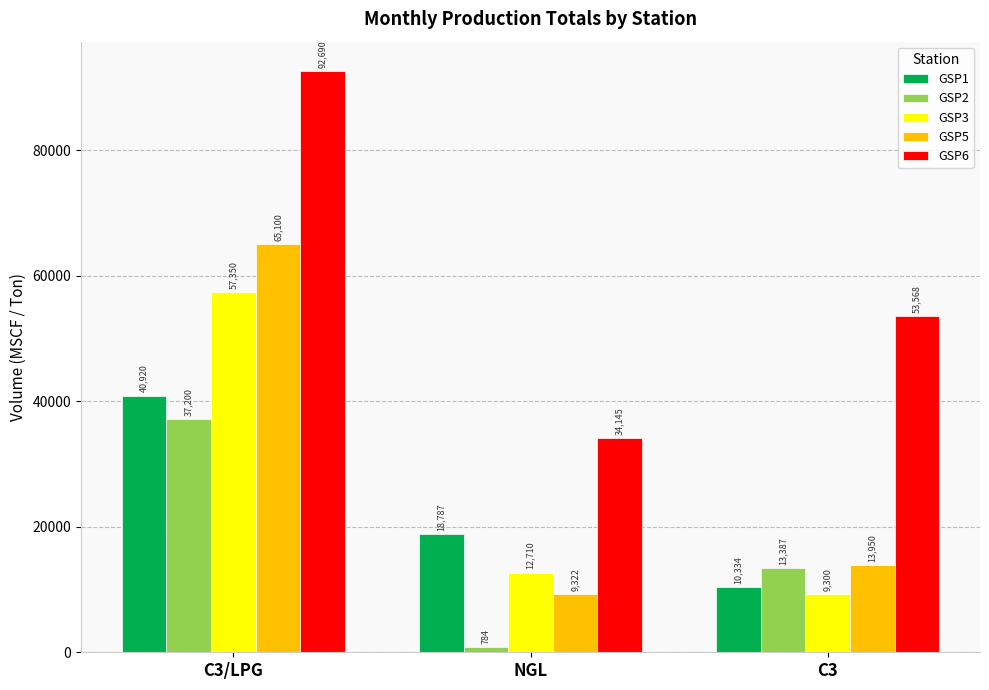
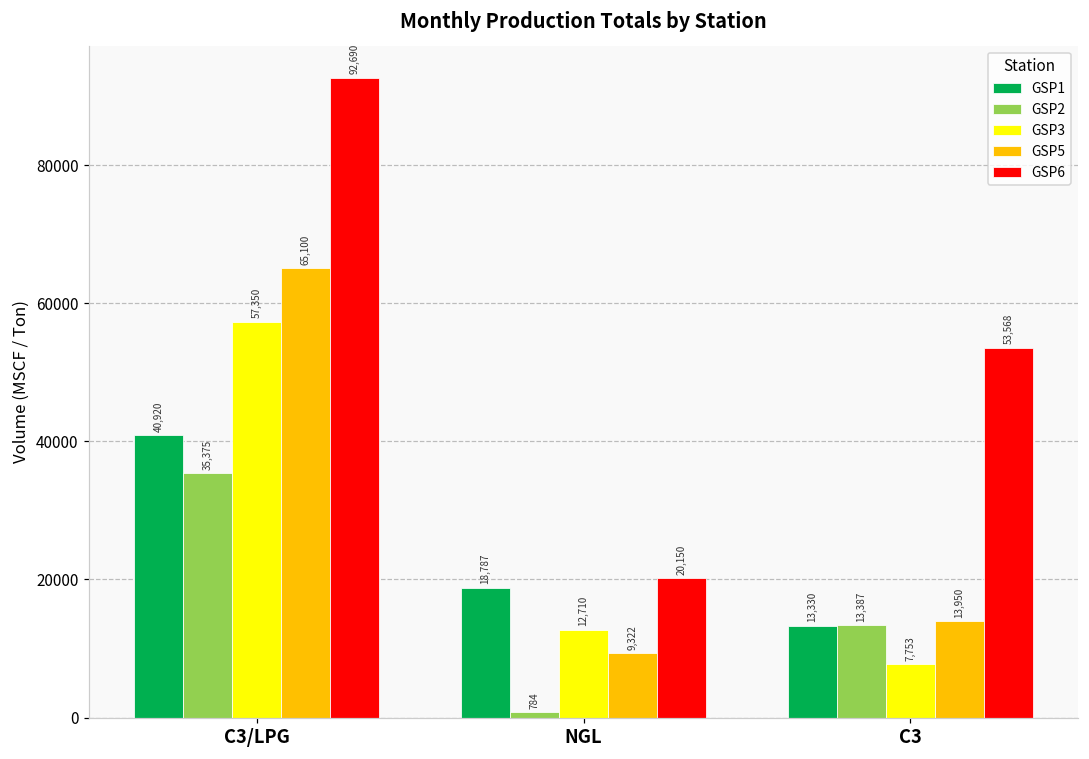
GSP2, C3/LPG: 37,200 -> 35,375
GSP6, NGL: 34,145 -> 20,150
GSP1, C3: 10,334 -> 13,330
GSP3, C3: 9,300 -> 7,753
